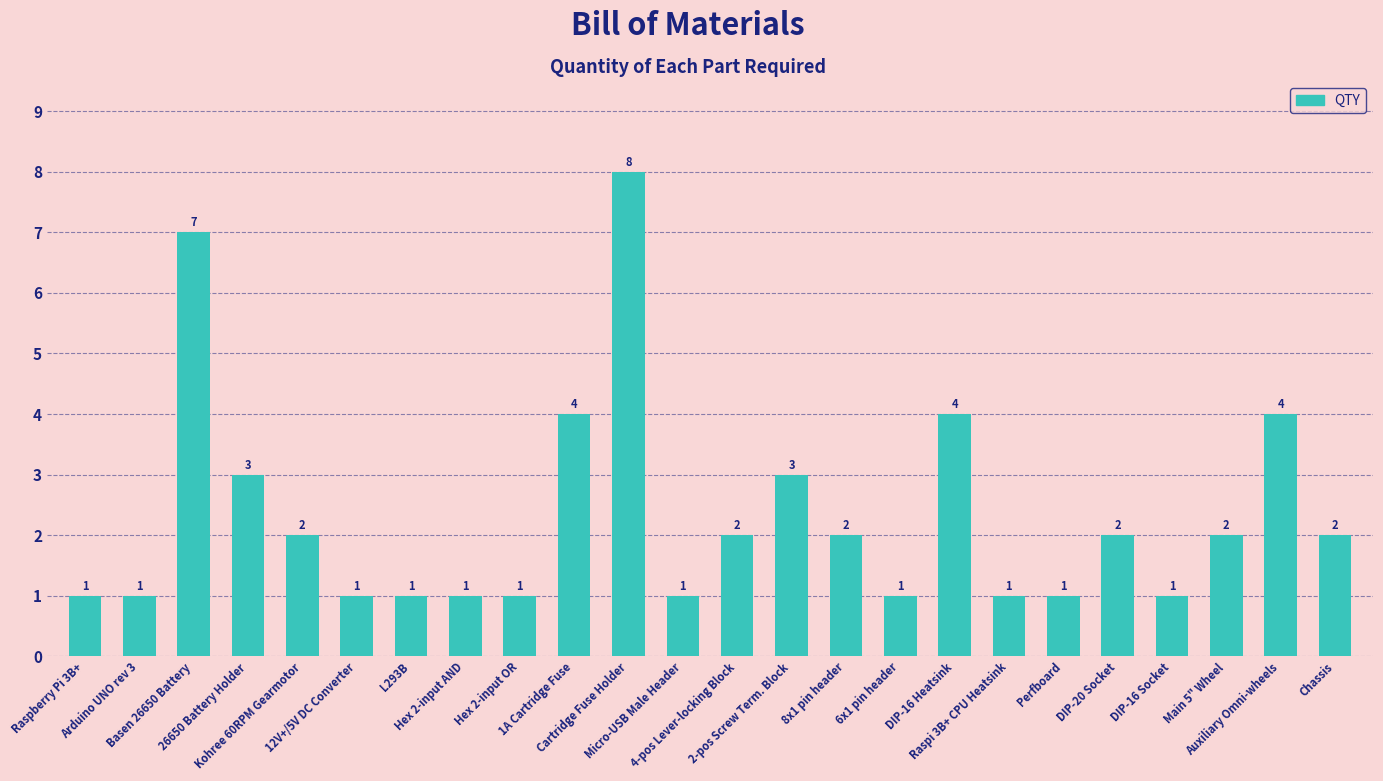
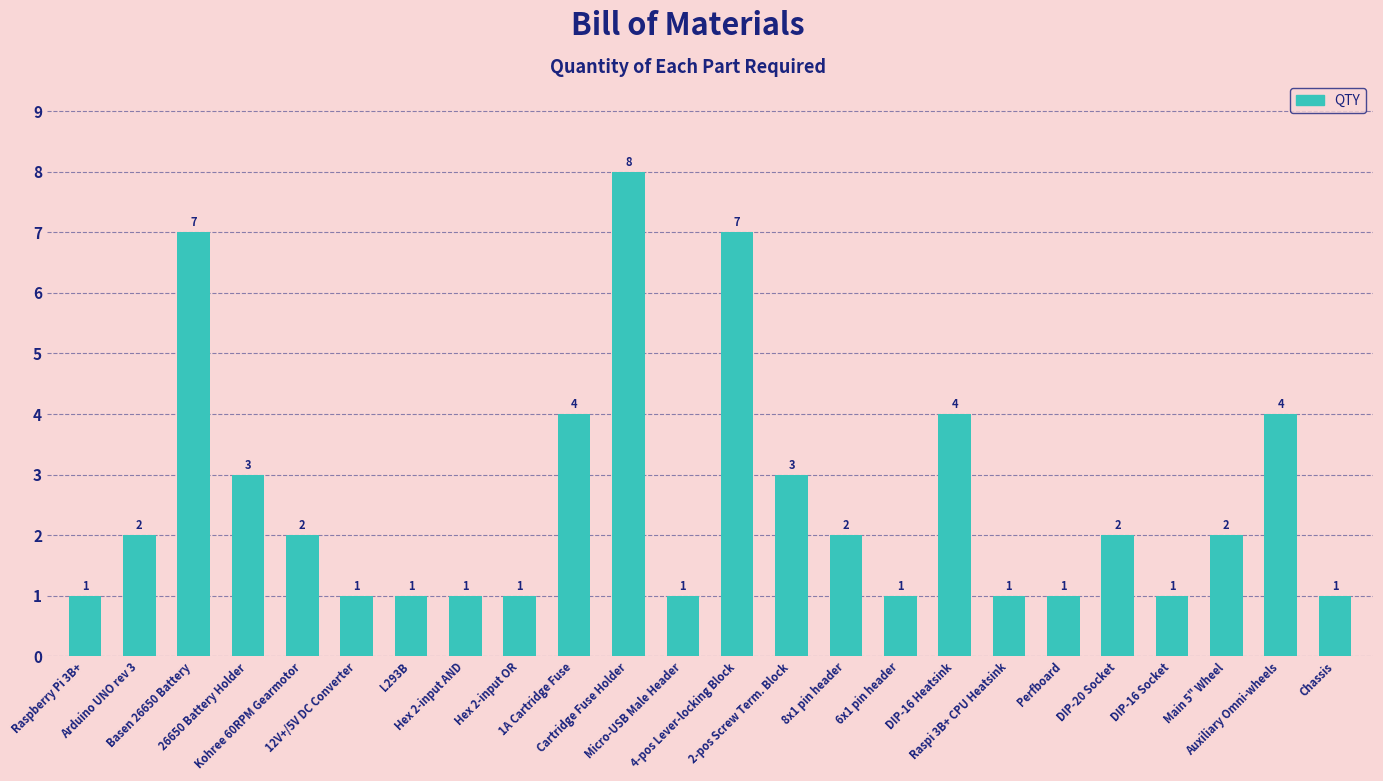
Arduino UNO rev 3: 1 -> 2
4-pos Lever-locking Block: 2 -> 7
Chassis: 2 -> 1
